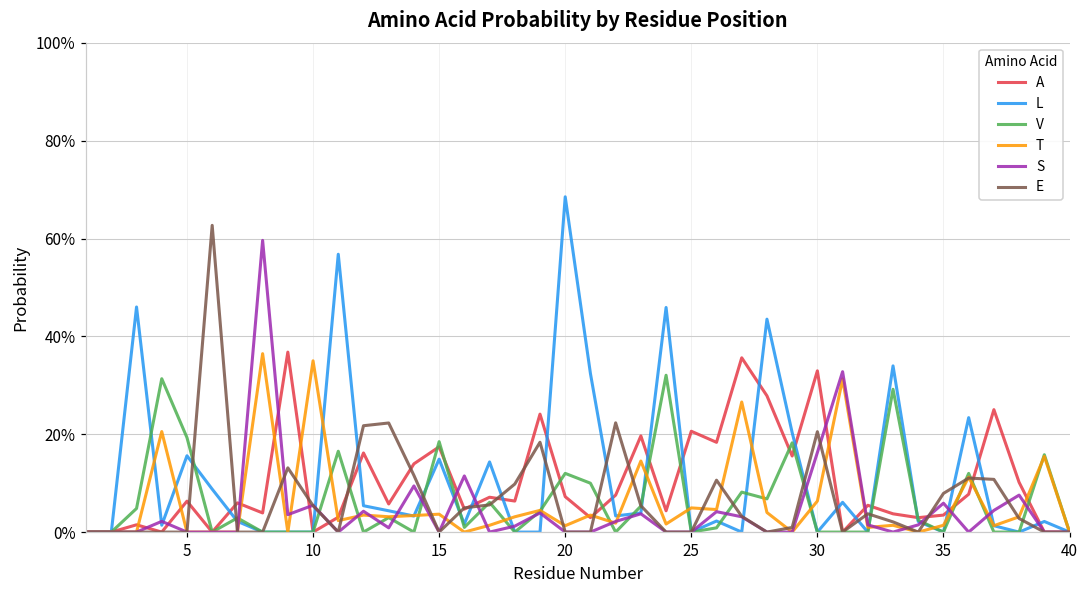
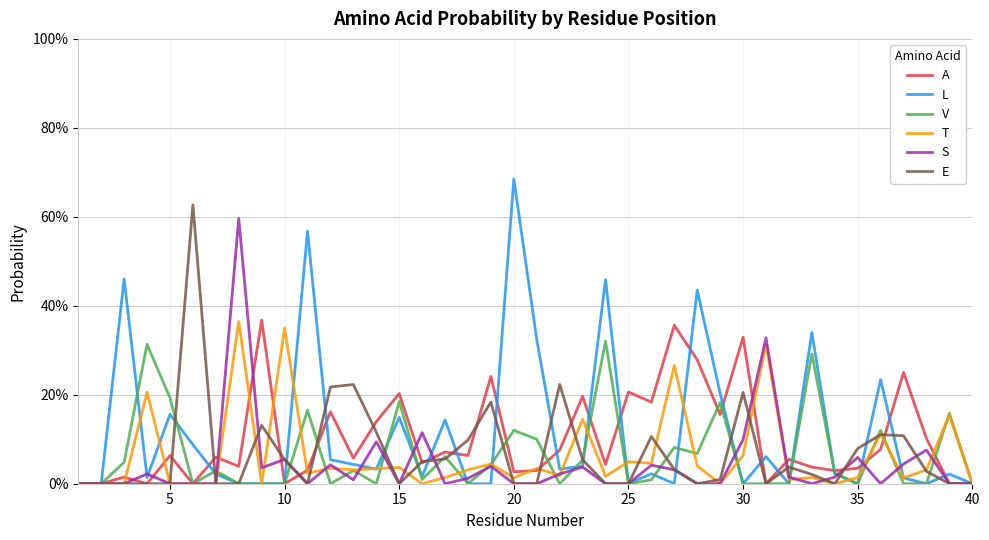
A, 15: 17% -> 20%
A, 20: 7% -> 3%
S, 30: 16% -> 10%
